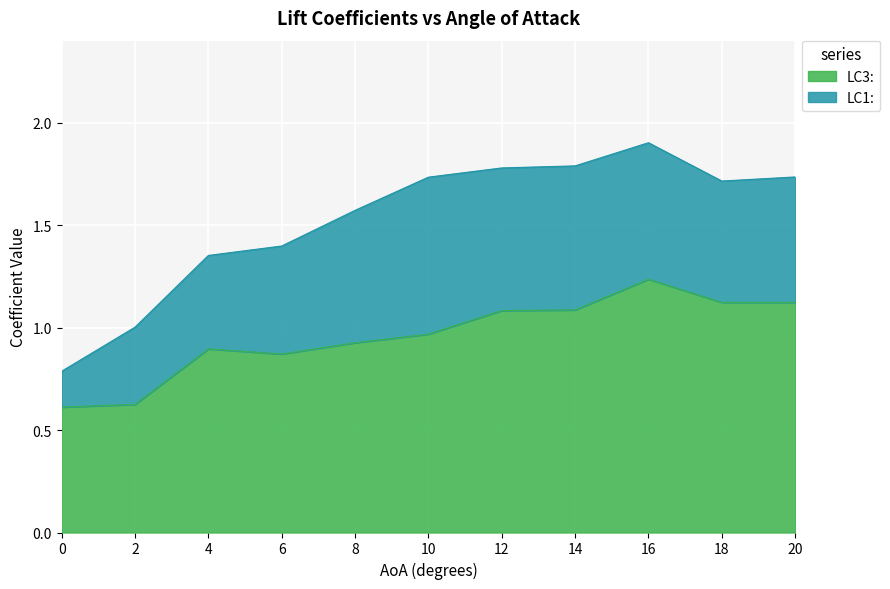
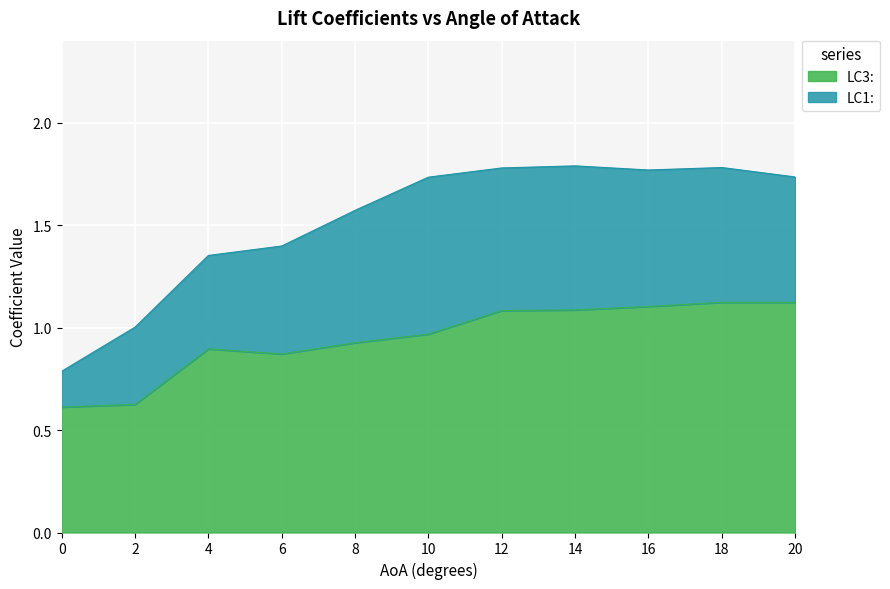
LC3:, 16: 1.24 -> 1.10
LC1:, 18: 0.59 -> 0.66
